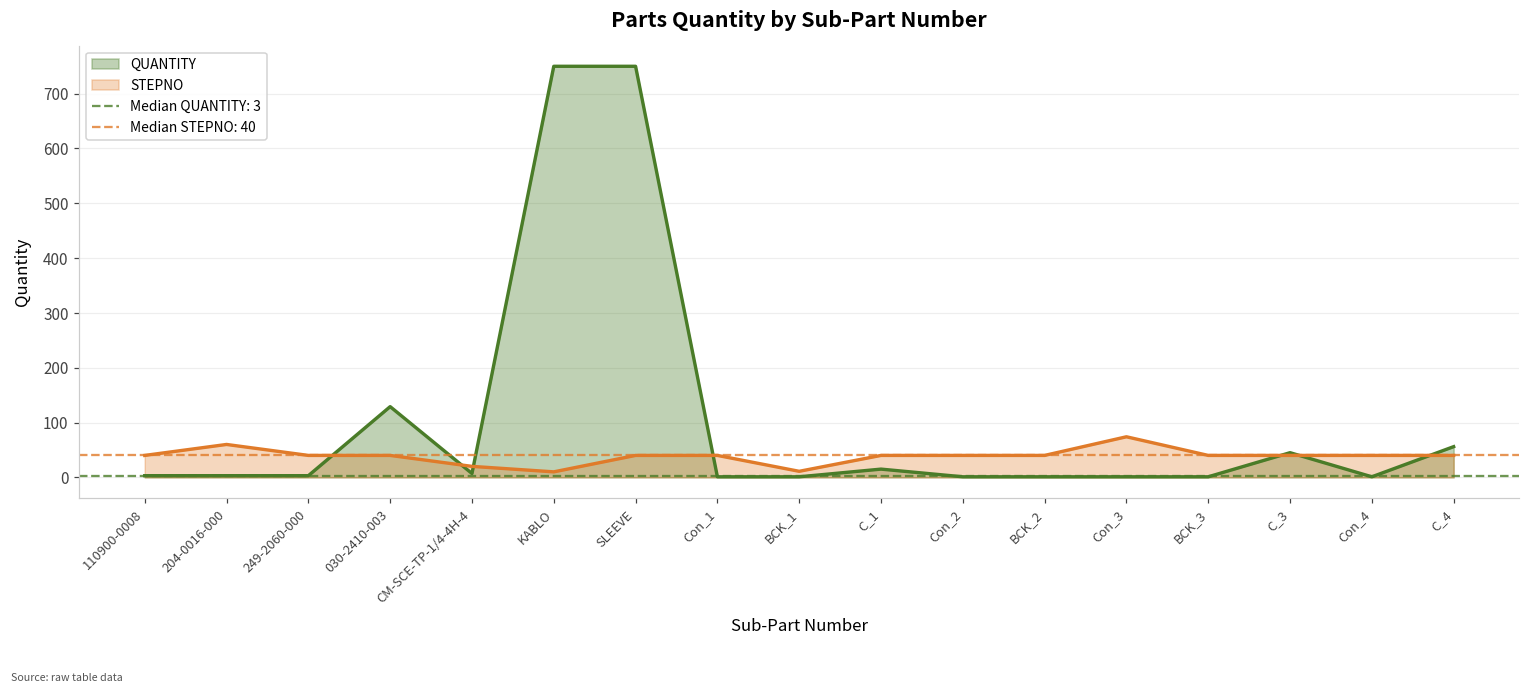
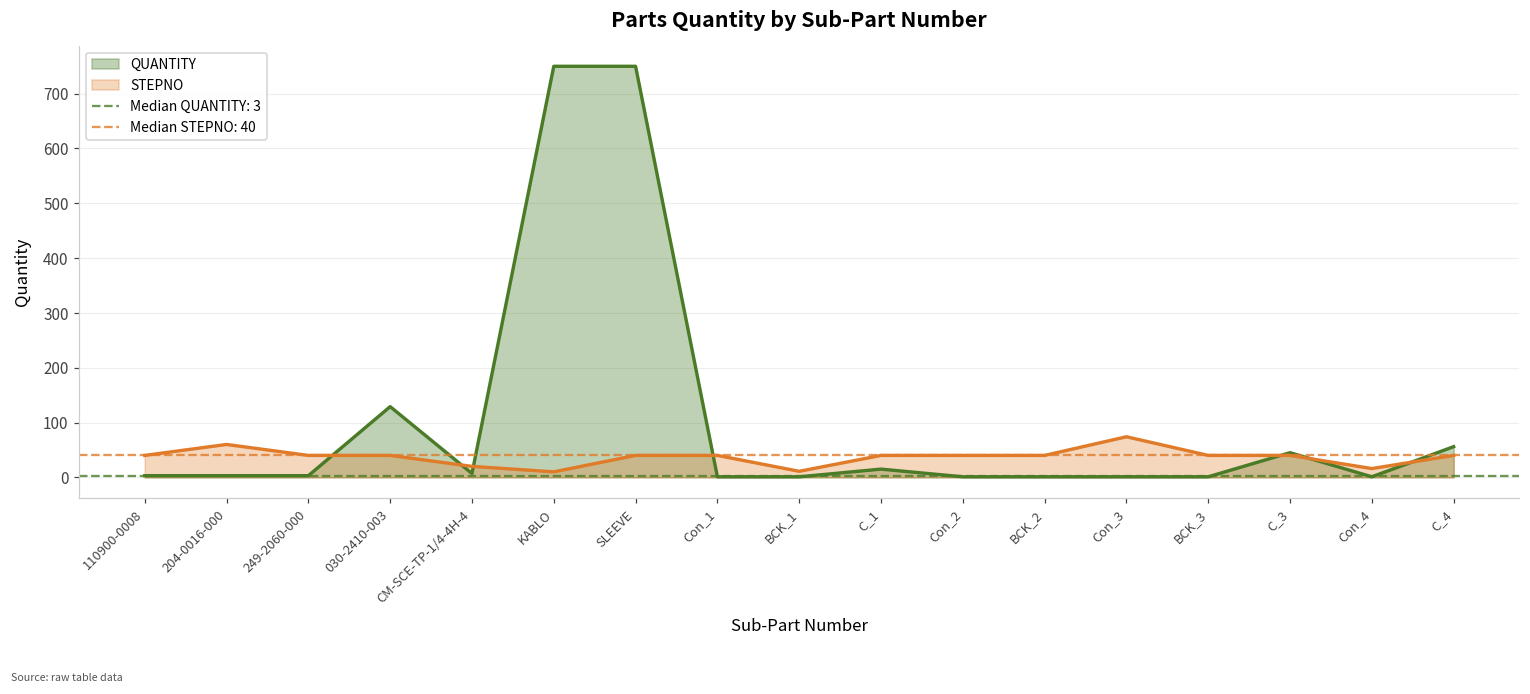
STEPNO, Con_4: 40 -> 20
